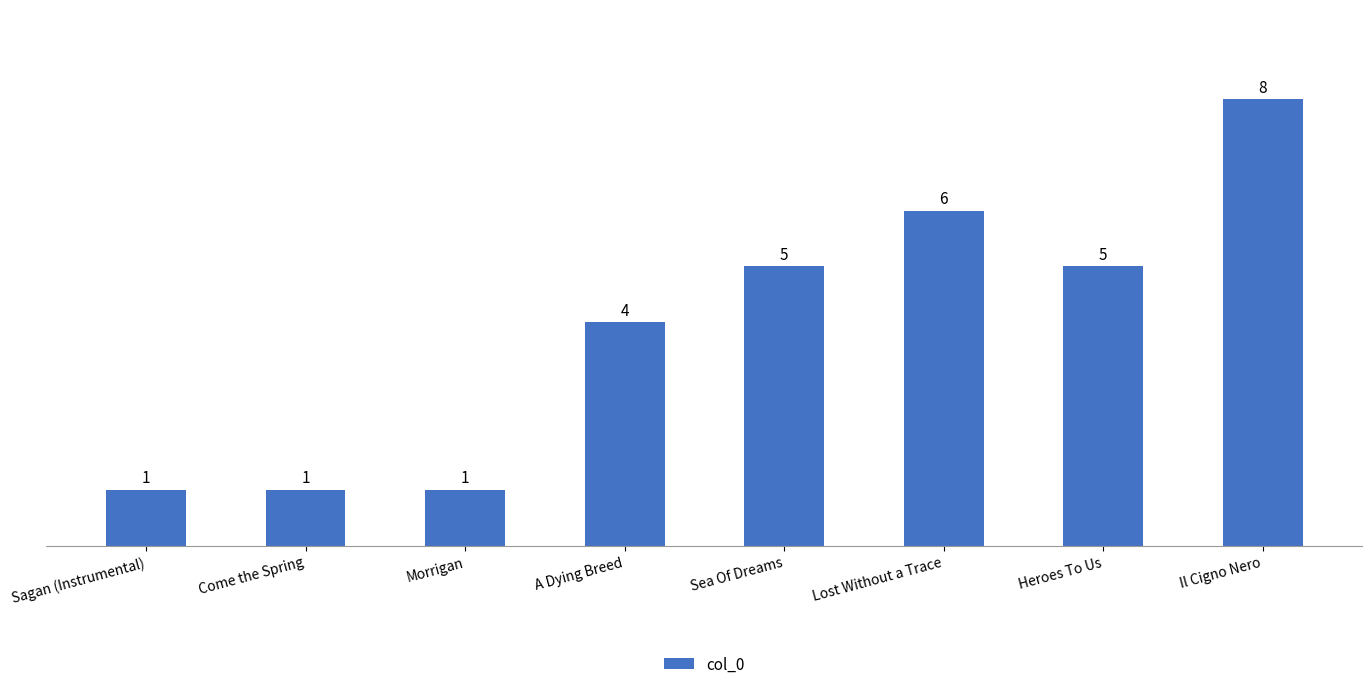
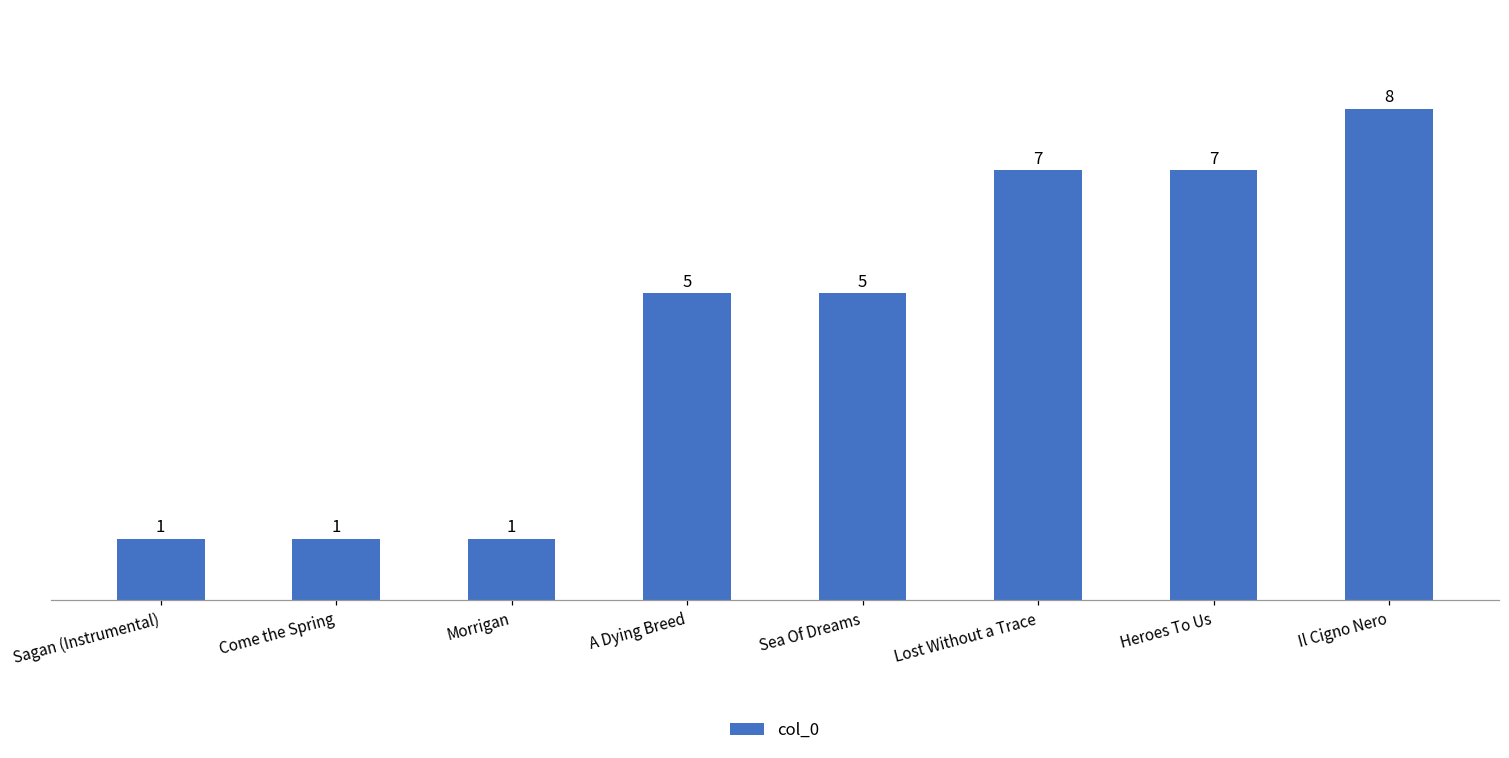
A Dying Breed: 4 -> 5
Lost Without a Trace: 6 -> 7
Heroes To Us: 5 -> 7
